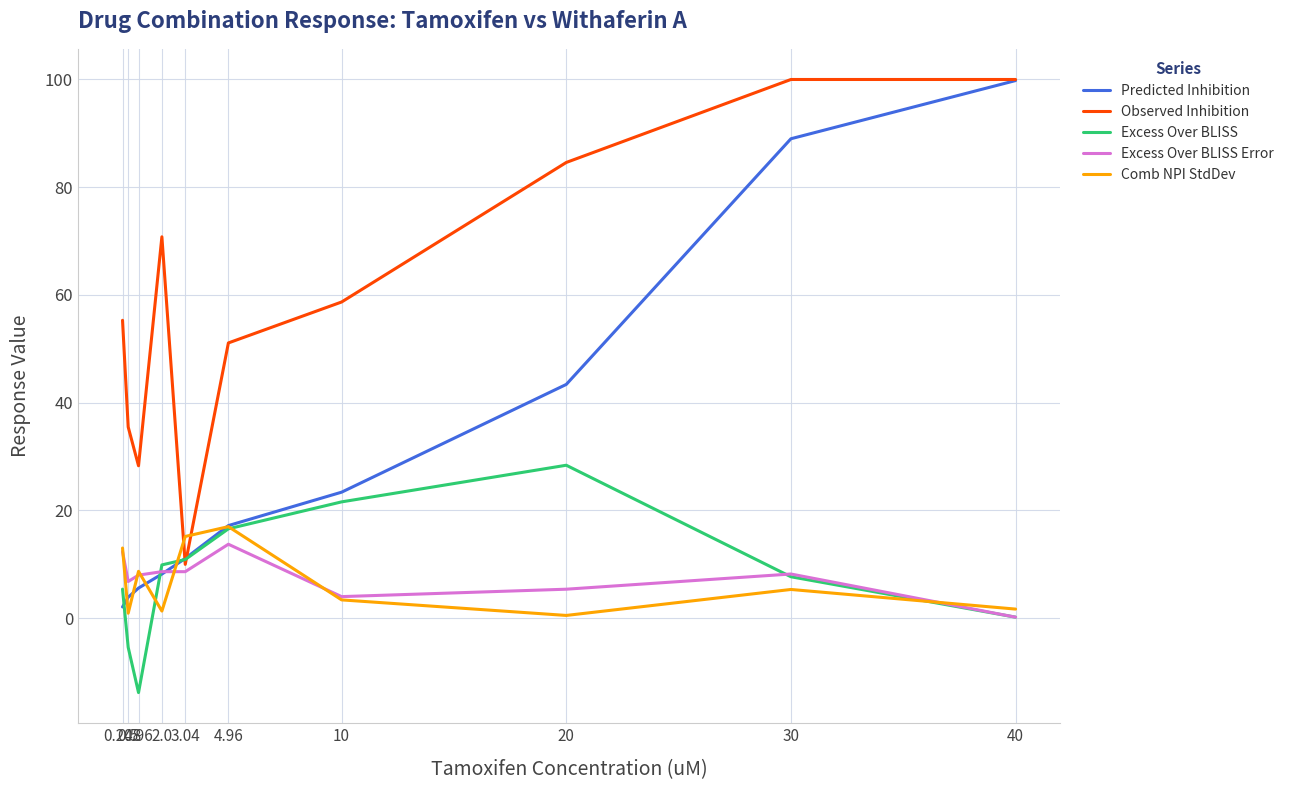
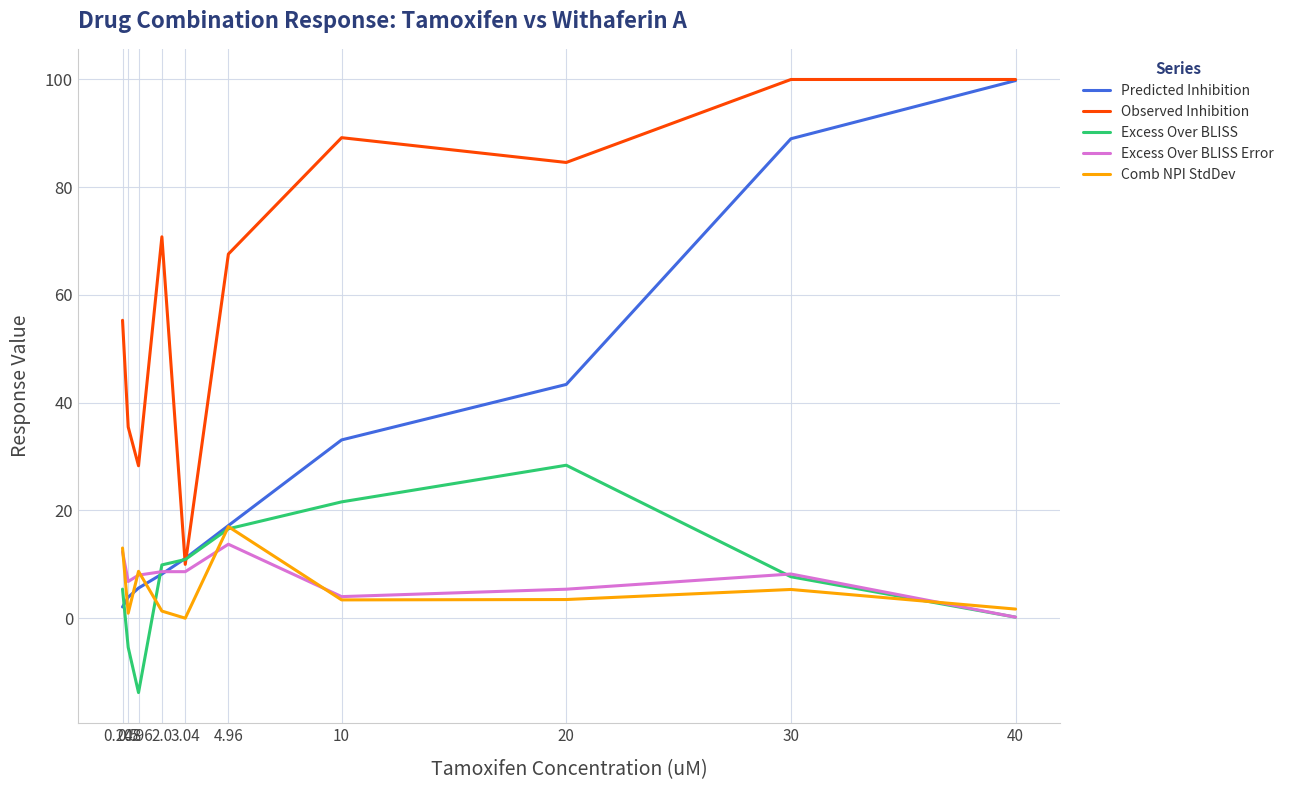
Comb NPI StdDev, 3.04: 15 -> 0
Observed Inhibition, 4.96: 51 -> 68
Predicted Inhibition, 10: 23 -> 33
Observed Inhibition, 10: 59 -> 89
Comb NPI StdDev, 20: 1 -> 3
